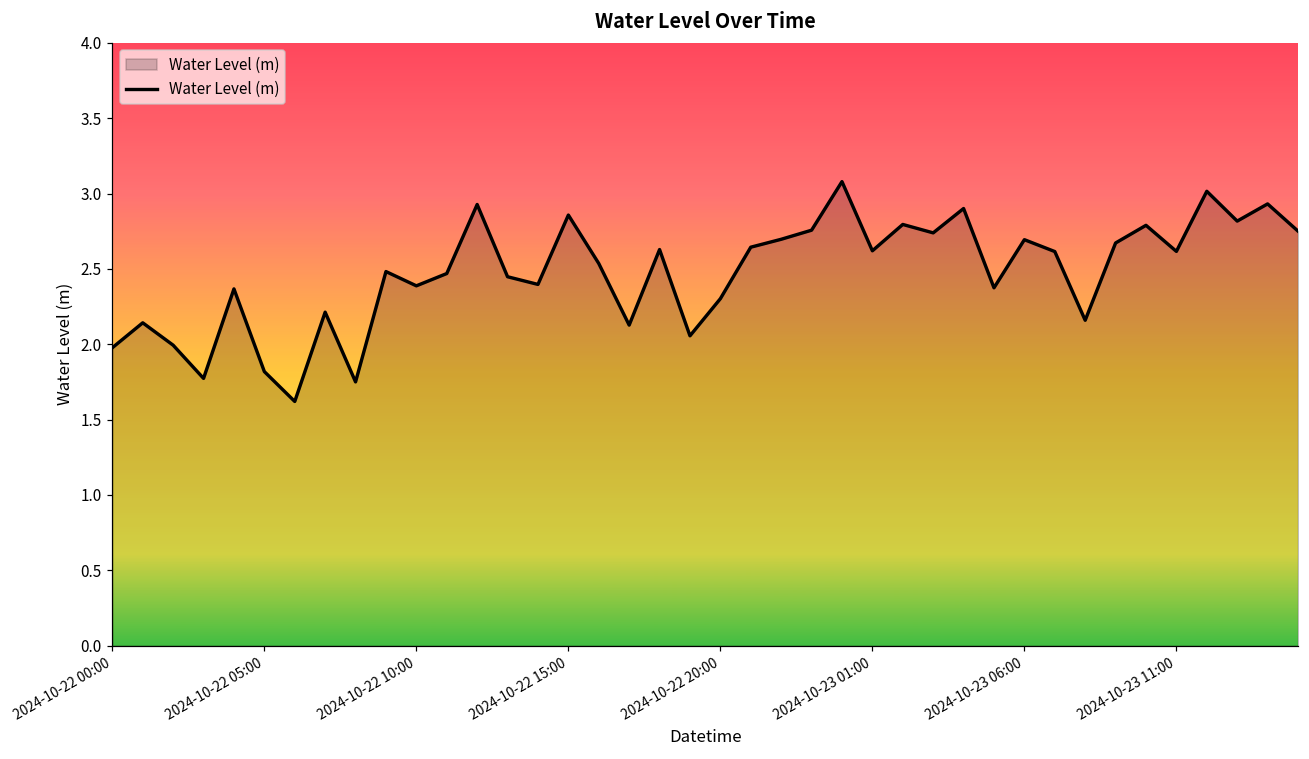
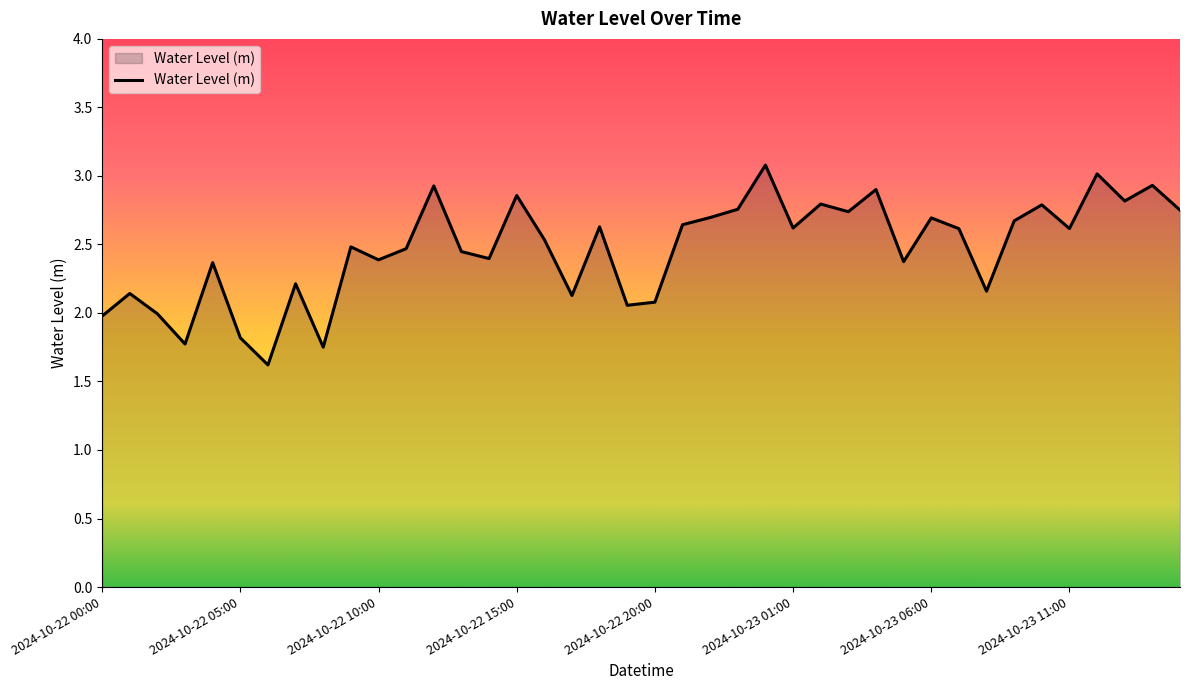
2024-10-22 20:00: 2.30 -> 2.08
